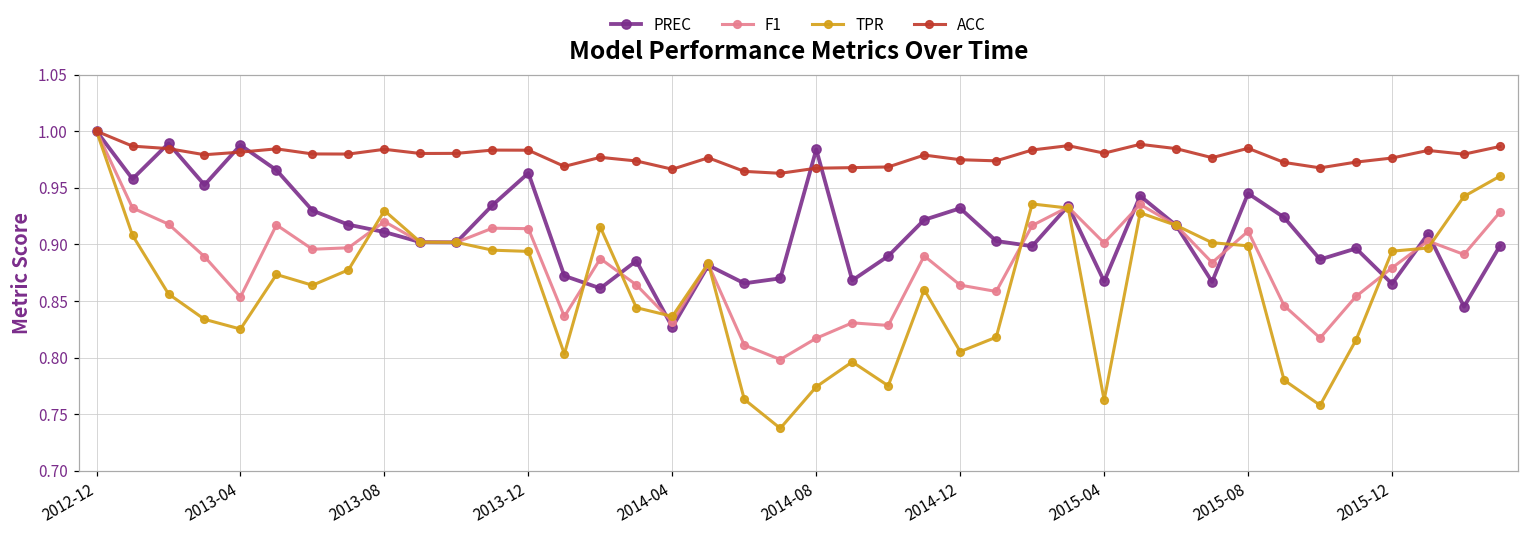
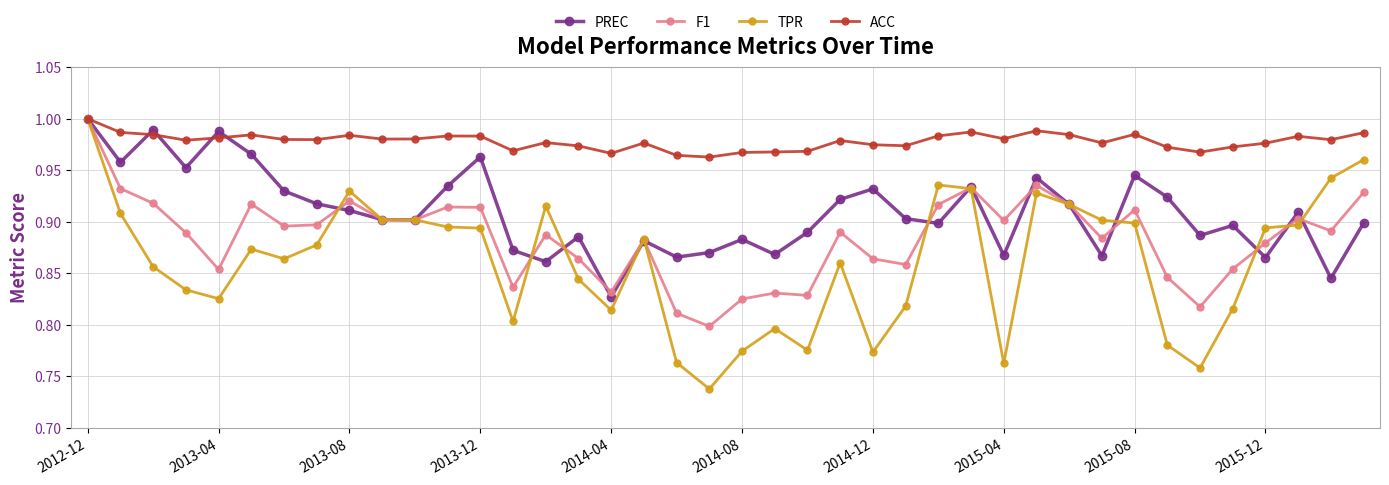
TPR, 2014-04: 0.836 -> 0.814
PREC, 2014-08: 0.984 -> 0.883
F1, 2014-08: 0.817 -> 0.825
TPR, 2014-12: 0.805 -> 0.773
